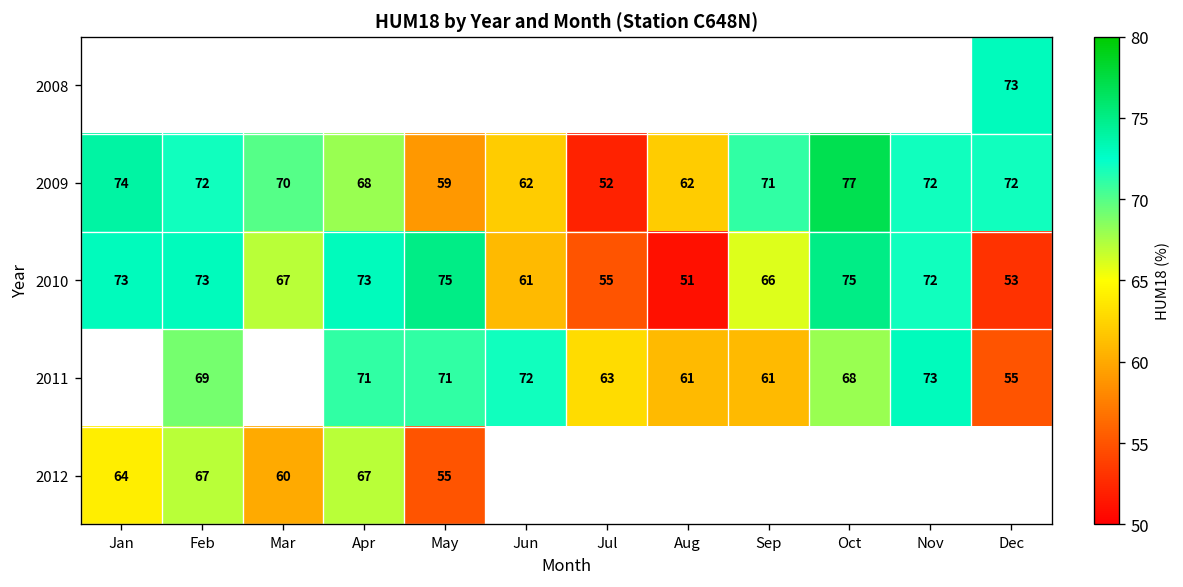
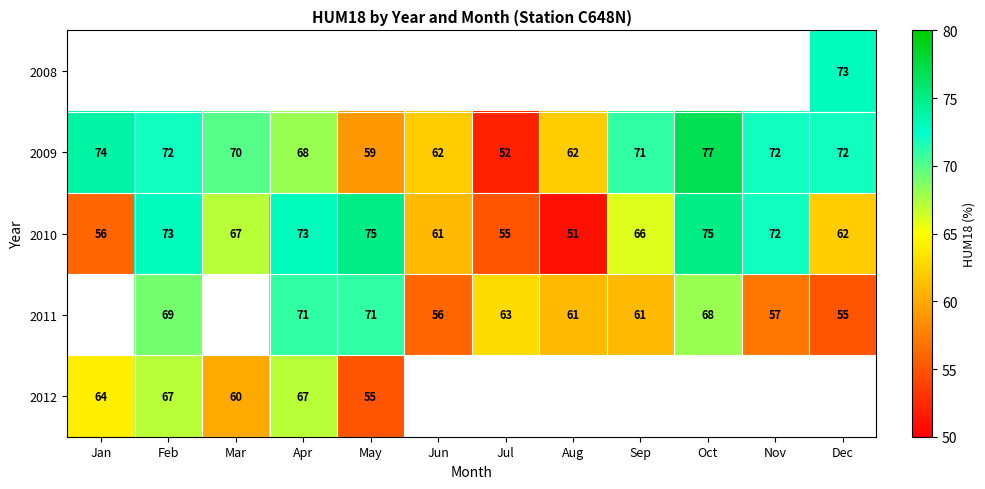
2010, Jan: 73 -> 56
2010, Dec: 53 -> 62
2011, Jun: 72 -> 56
2011, Nov: 73 -> 57
